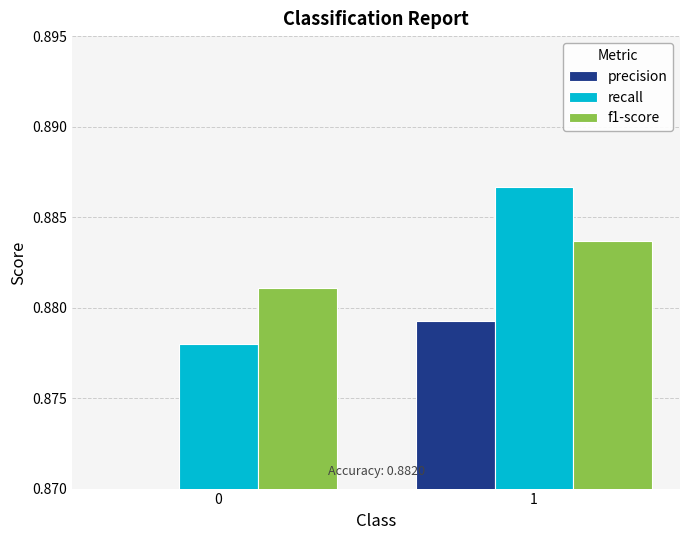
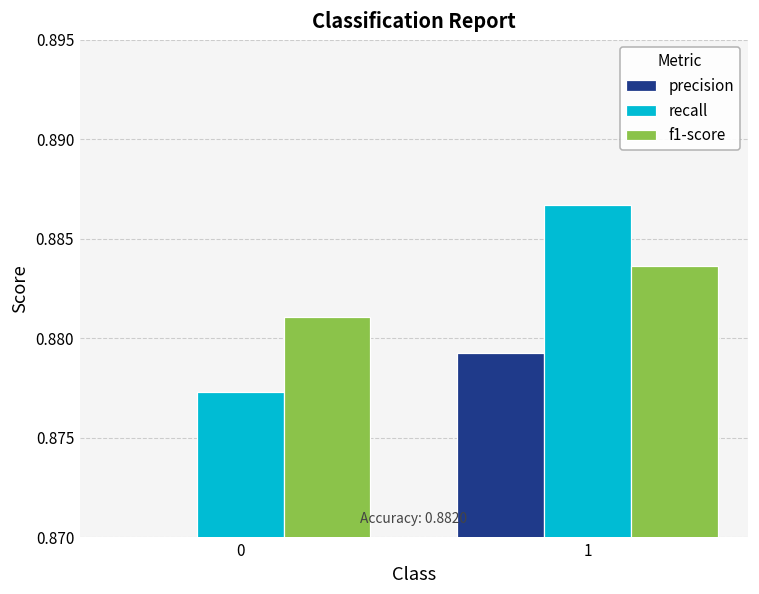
recall, 0: 0.8780 -> 0.8773
